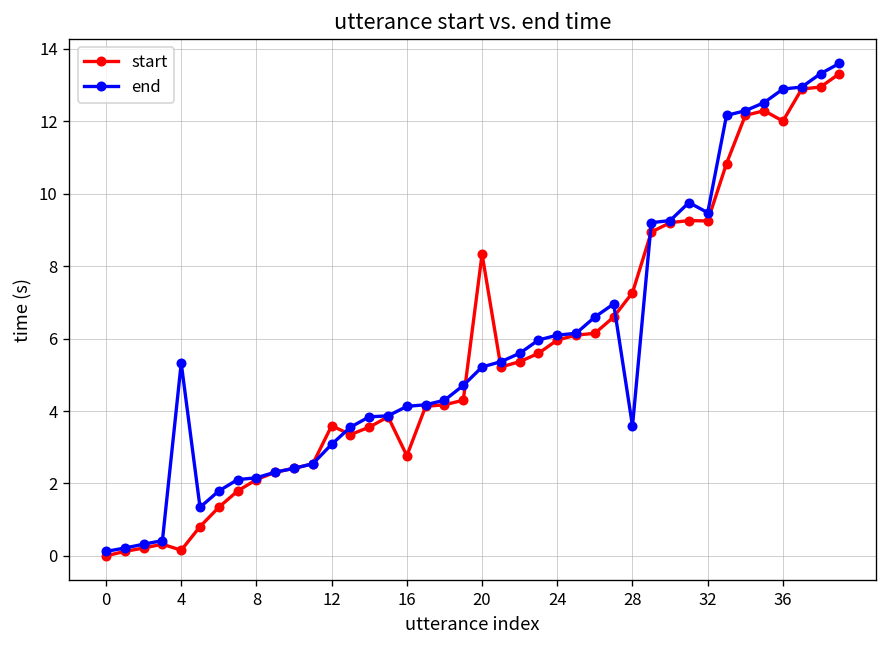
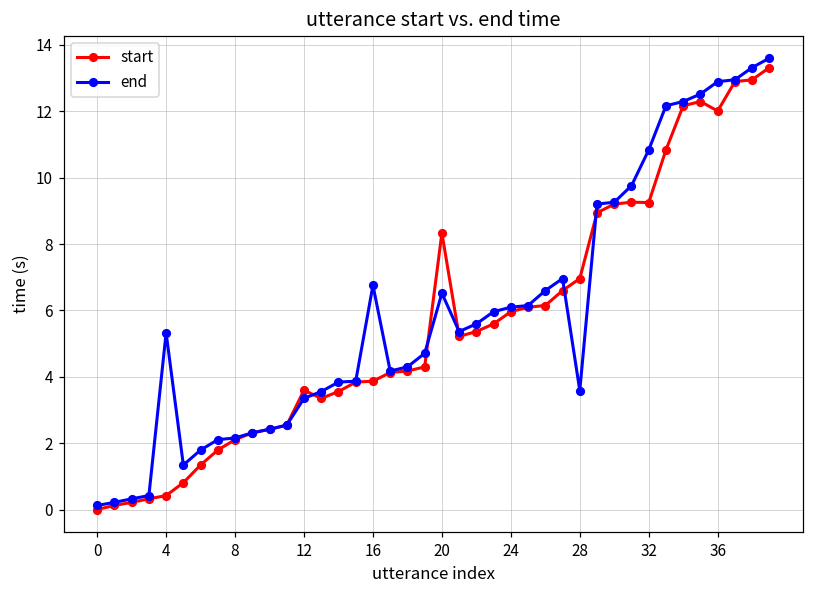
start, 4: 0.2 -> 0.4
end, 12: 3.1 -> 3.3
start, 16: 2.8 -> 3.9
end, 16: 4.1 -> 6.8
end, 20: 5.2 -> 6.5
start, 28: 7.3 -> 7.0
end, 32: 9.5 -> 10.8
